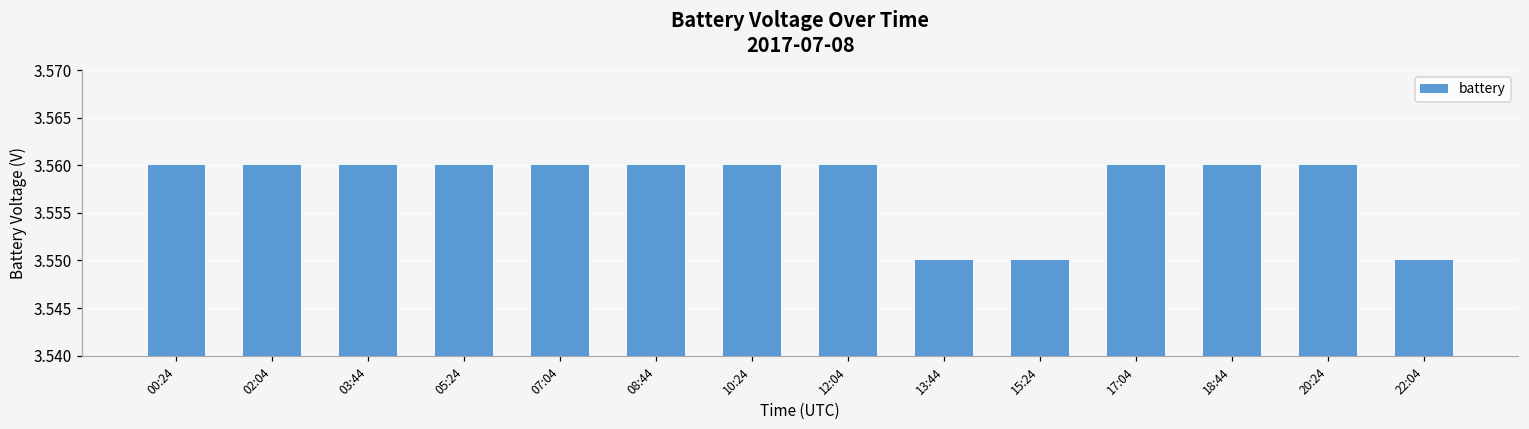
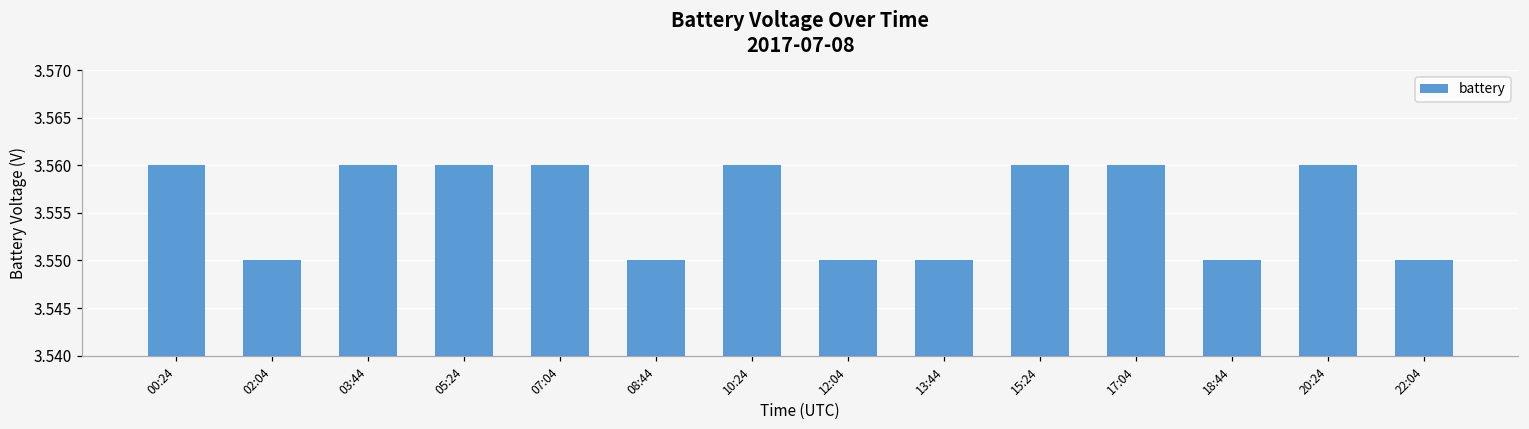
02:04: 3.56 -> 3.55
08:44: 3.56 -> 3.55
12:04: 3.56 -> 3.55
15:24: 3.55 -> 3.56
18:44: 3.56 -> 3.55
